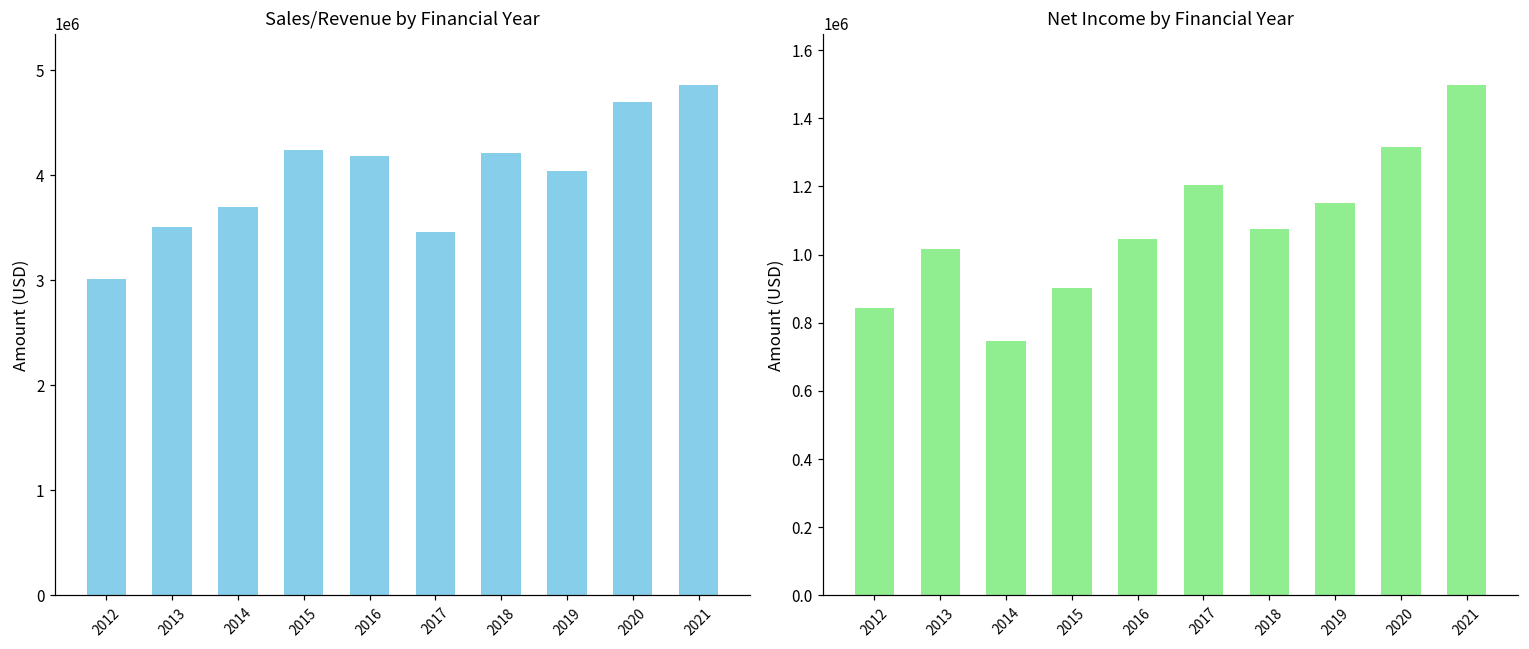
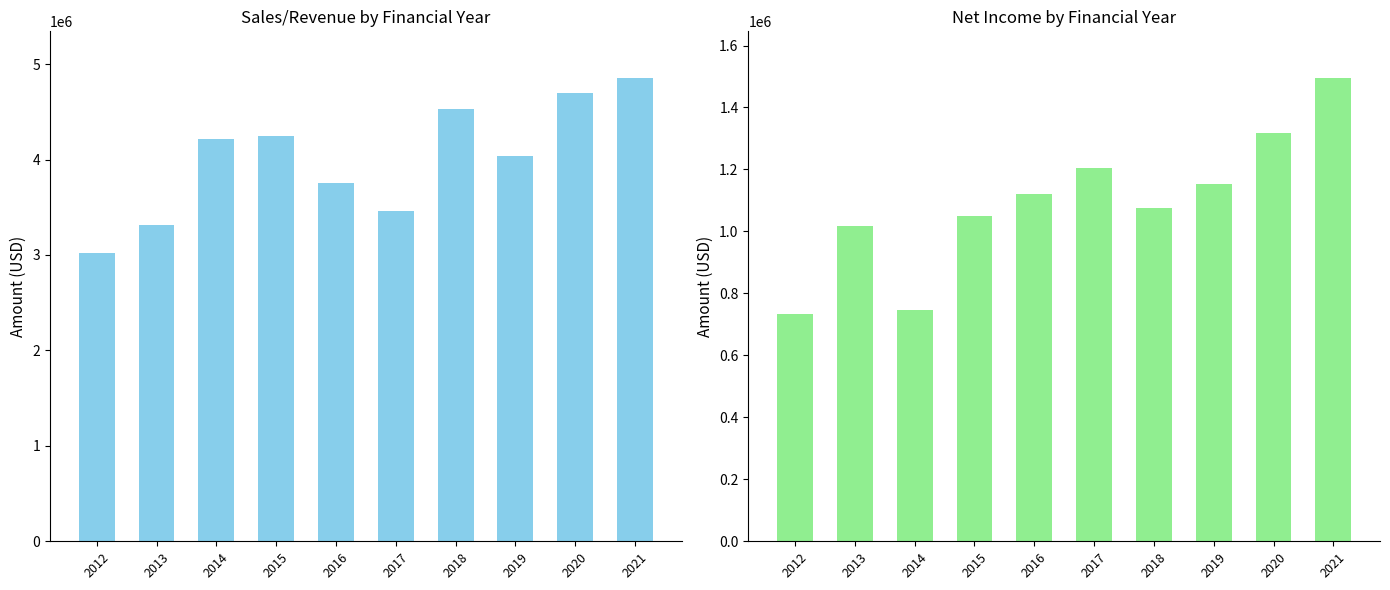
Sales/Revenue by Financial Year, 2013: 3500000 -> 3300000
Sales/Revenue by Financial Year, 2014: 3700000 -> 4200000
Sales/Revenue by Financial Year, 2016: 4200000 -> 3800000
Sales/Revenue by Financial Year, 2018: 4200000 -> 4500000
Net Income by Financial Year, 2012: 840000 -> 730000
Net Income by Financial Year, 2015: 900000 -> 1050000
Net Income by Financial Year, 2016: 1040000 -> 1120000
